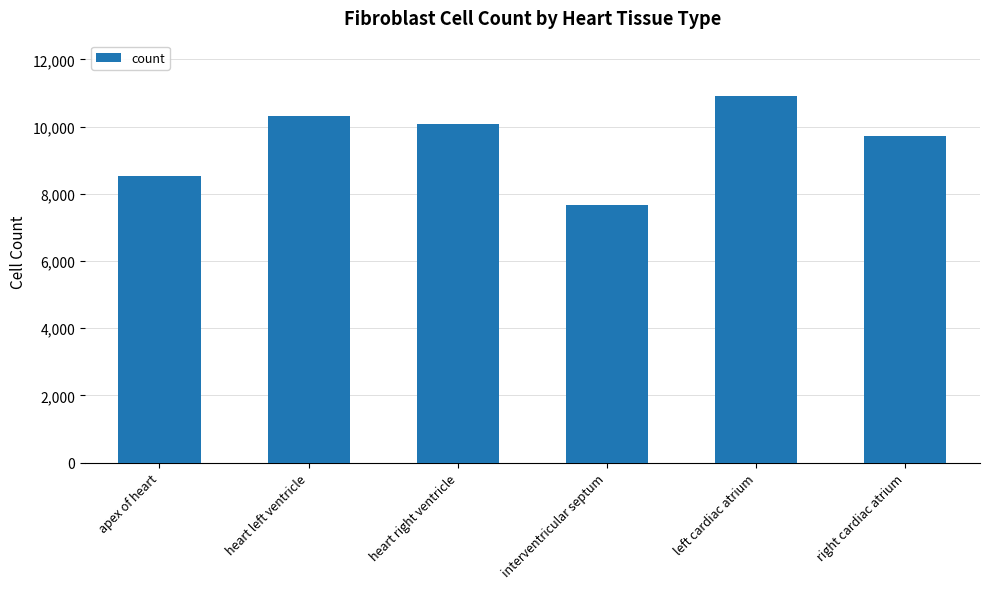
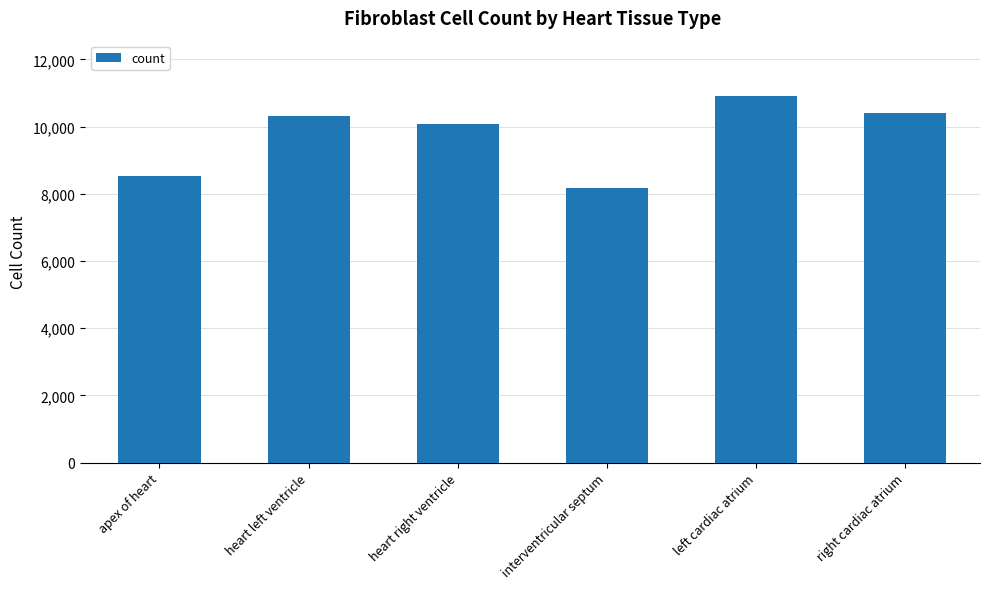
interventricular septum: 7,700 -> 8,200
right cardiac atrium: 9,700 -> 10,400
